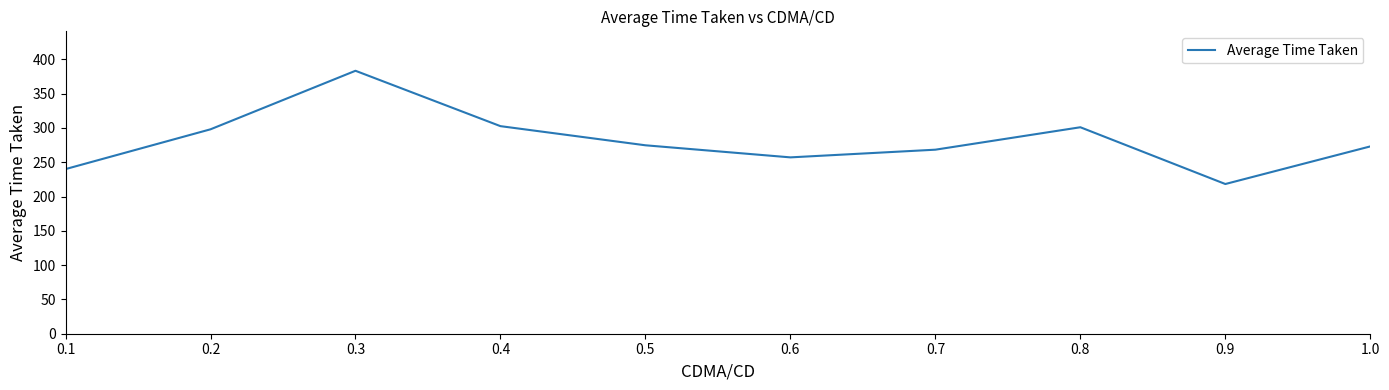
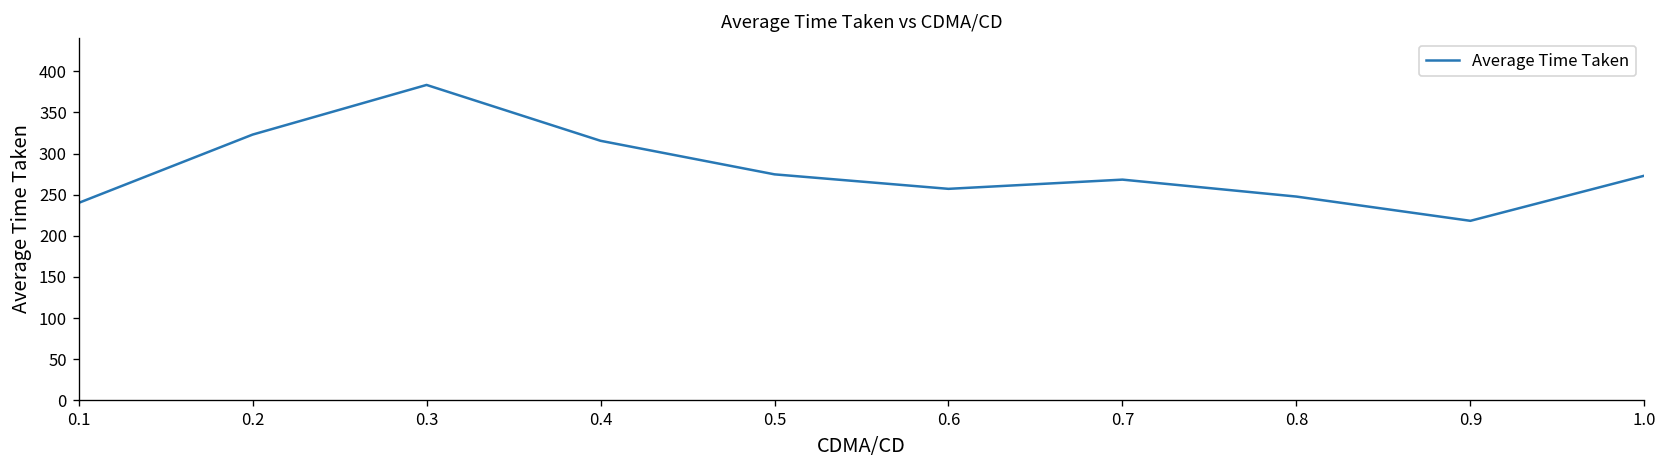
0.2: 300 -> 320
0.4: 300 -> 320
0.8: 300 -> 250
